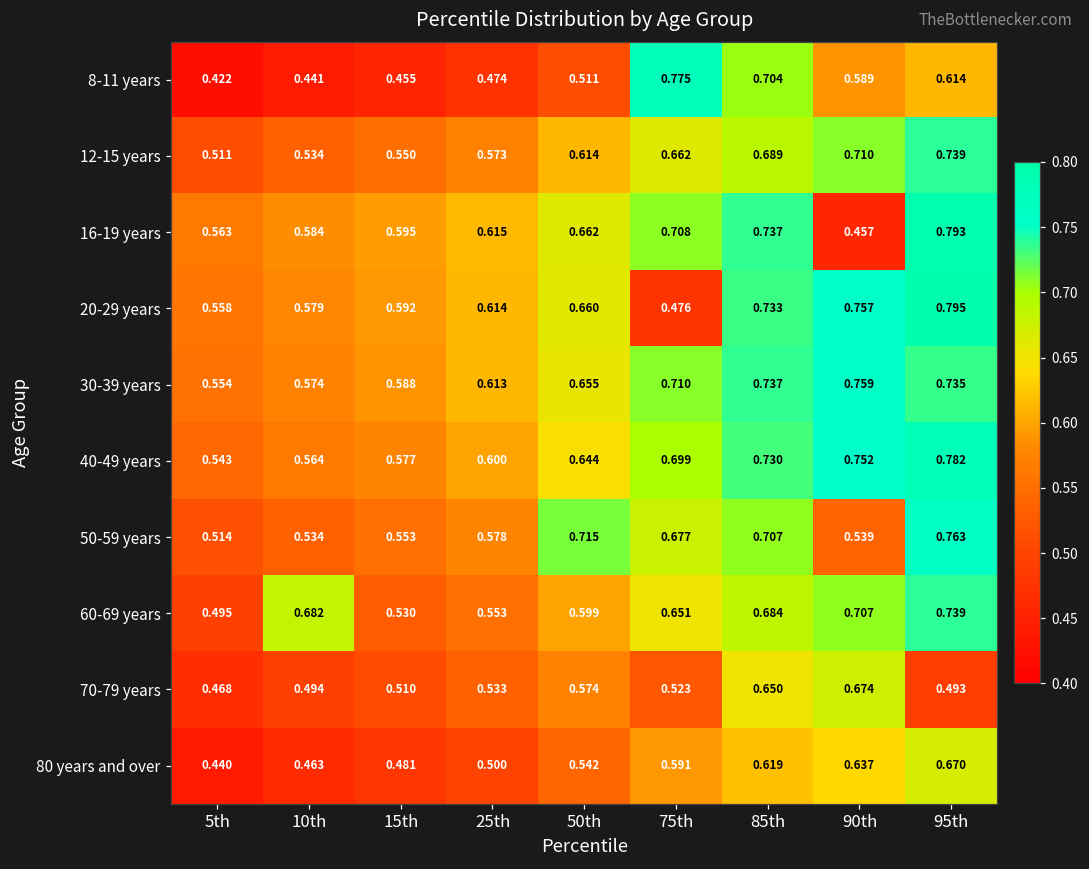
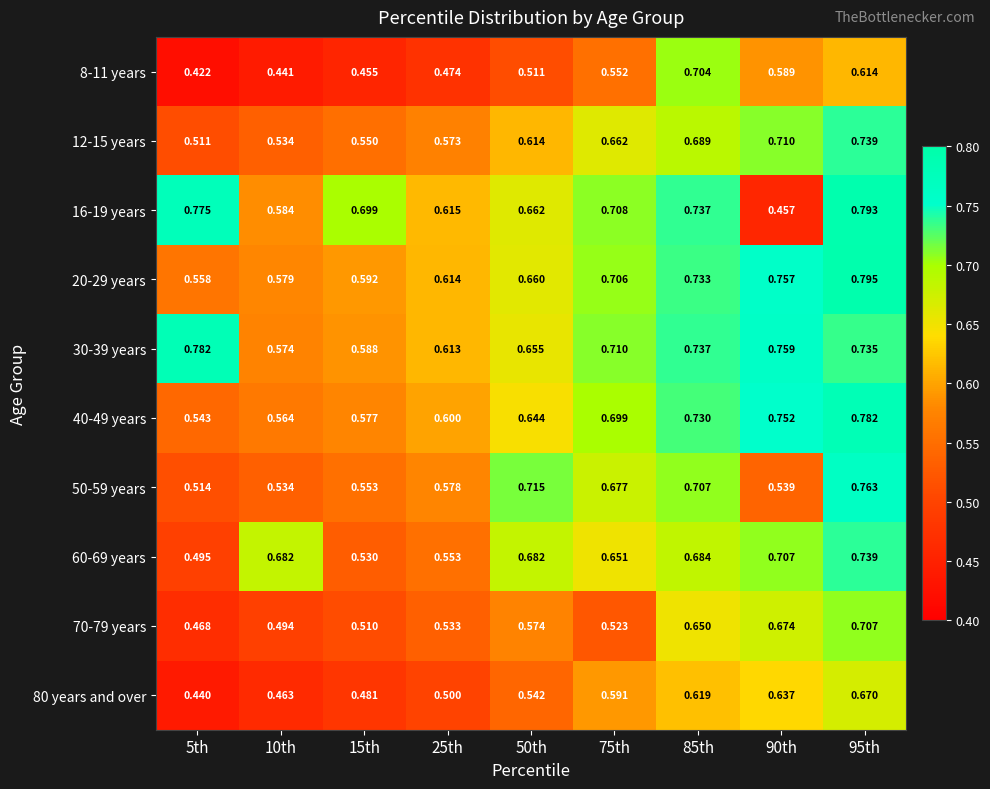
8-11 years, 75th: 0.775 -> 0.552
16-19 years, 5th: 0.563 -> 0.775
16-19 years, 15th: 0.595 -> 0.699
20-29 years, 75th: 0.476 -> 0.706
30-39 years, 5th: 0.554 -> 0.782
60-69 years, 50th: 0.599 -> 0.682
70-79 years, 95th: 0.493 -> 0.707
